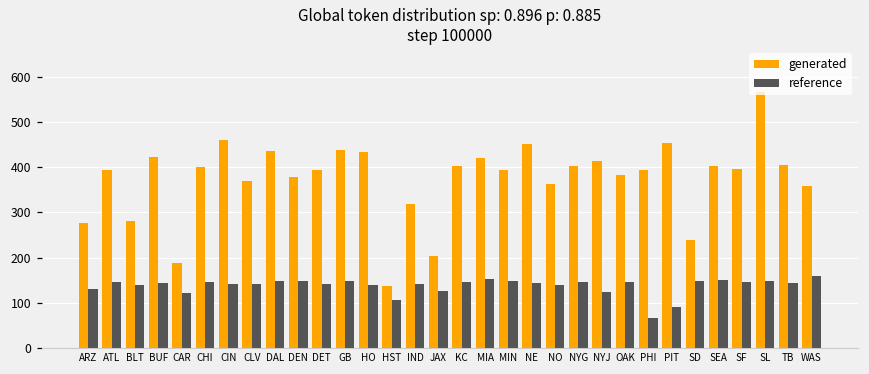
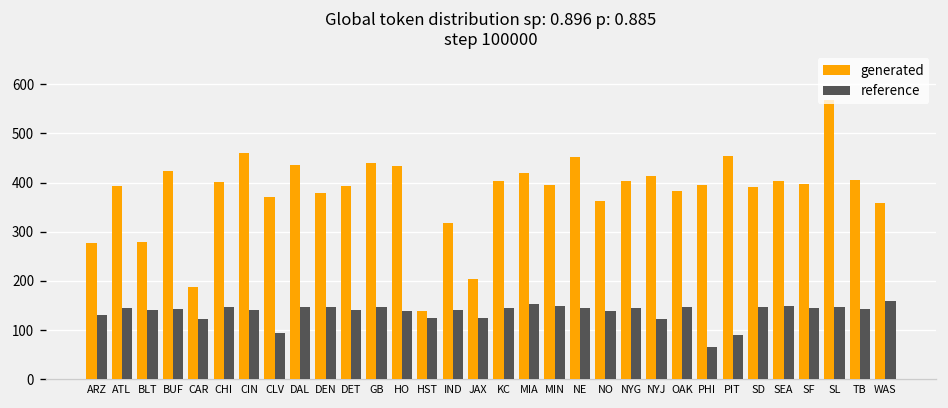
reference, CLV: 140 -> 90
reference, HST: 110 -> 130
generated, SD: 240 -> 390
